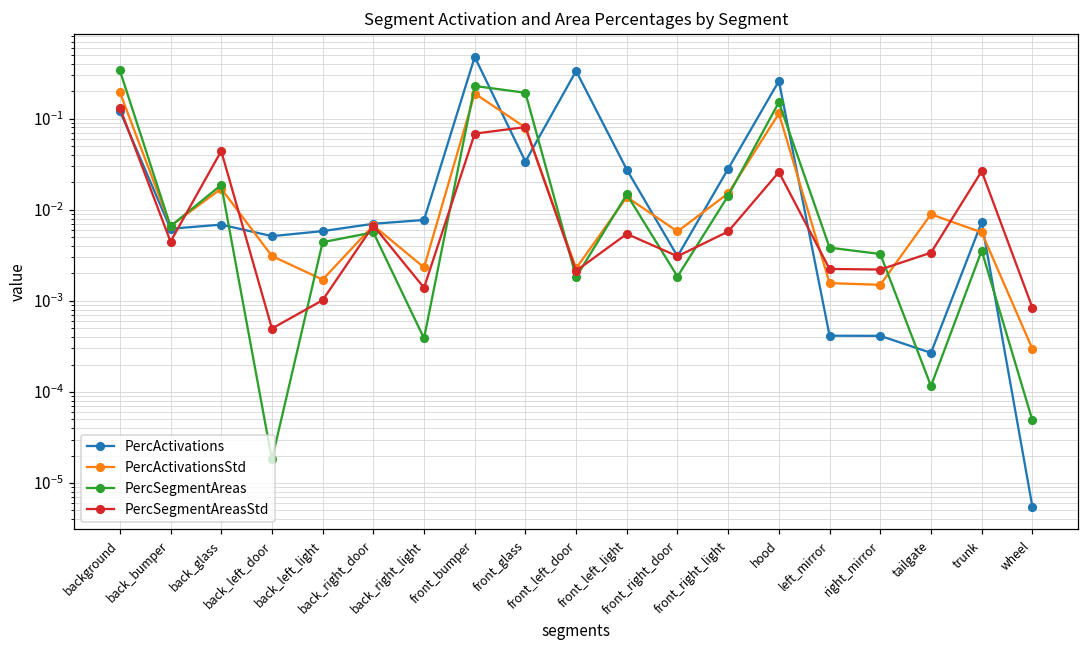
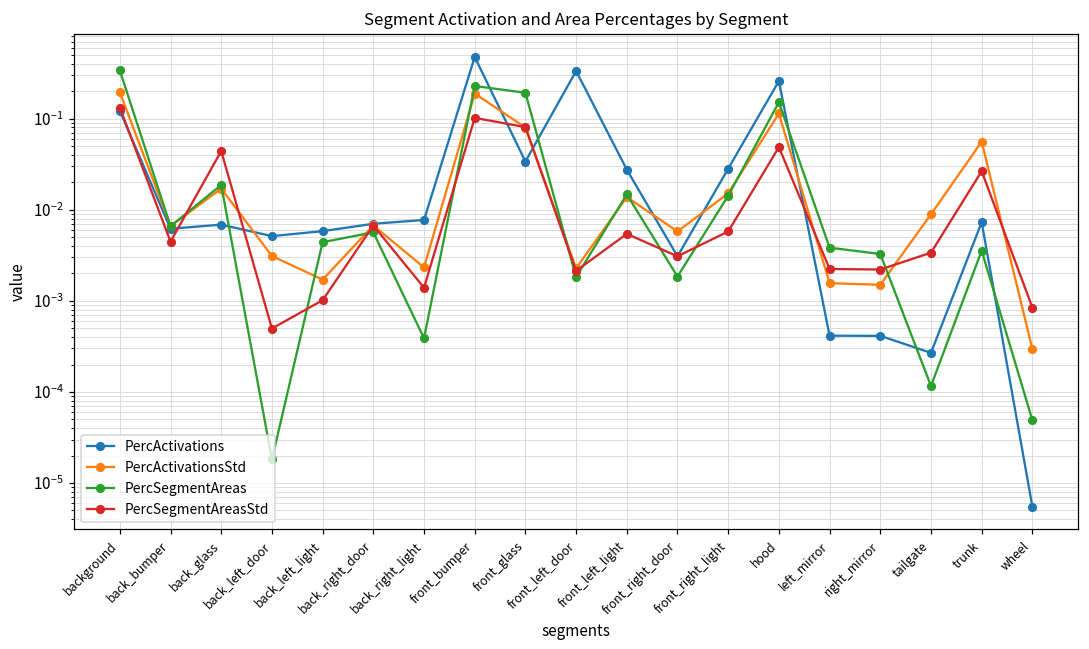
PercSegmentAreasStd, front_bumper: 0.07 -> 0.10
PercSegmentAreasStd, hood: 0.026 -> 0.05
PercActivationsStd, trunk: 0.006 -> 0.06
